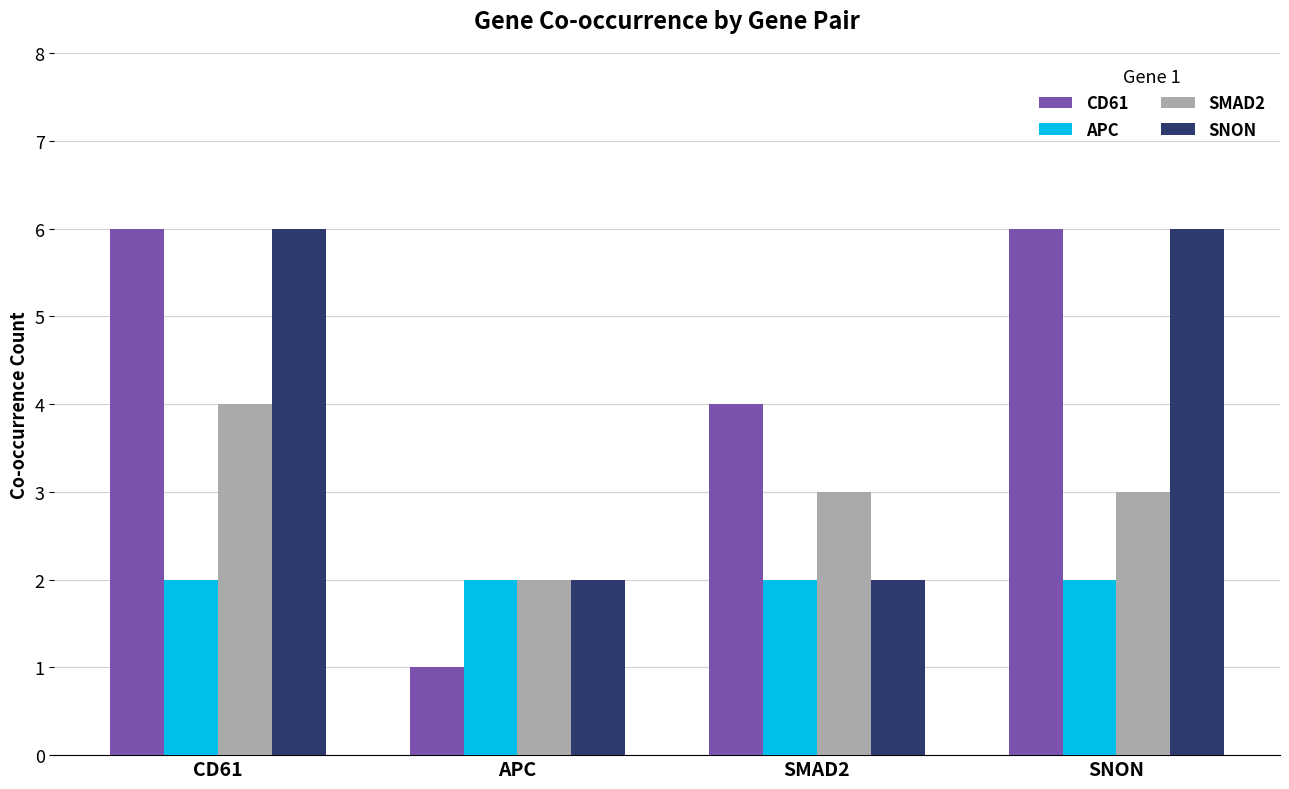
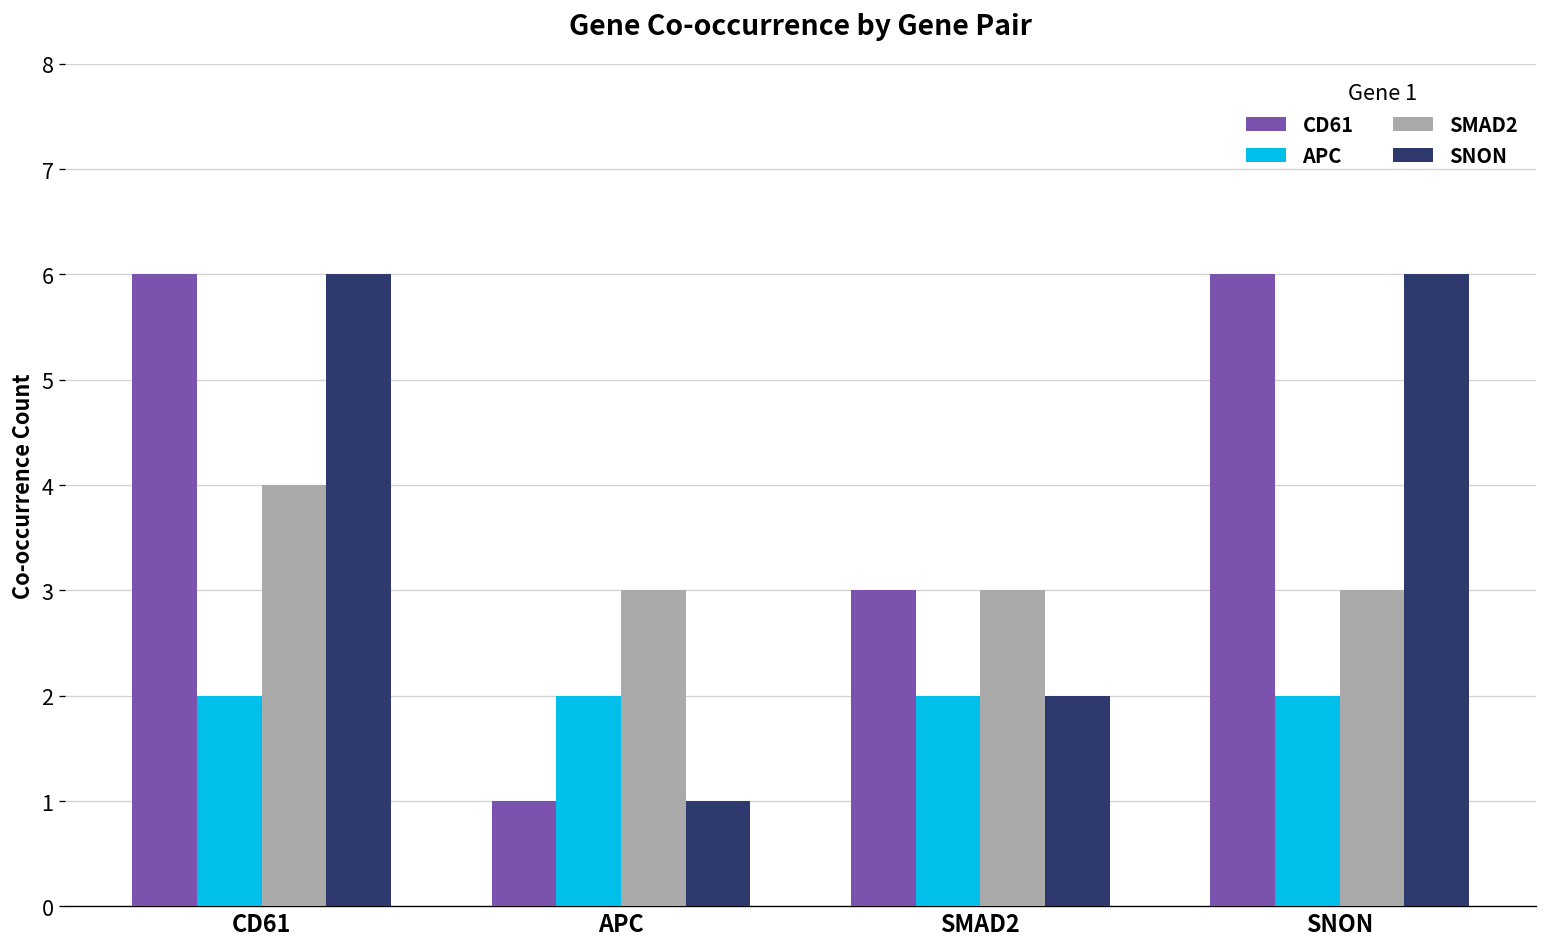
SMAD2, APC: 2 -> 3
SNON, APC: 2 -> 1
CD61, SMAD2: 4 -> 3
